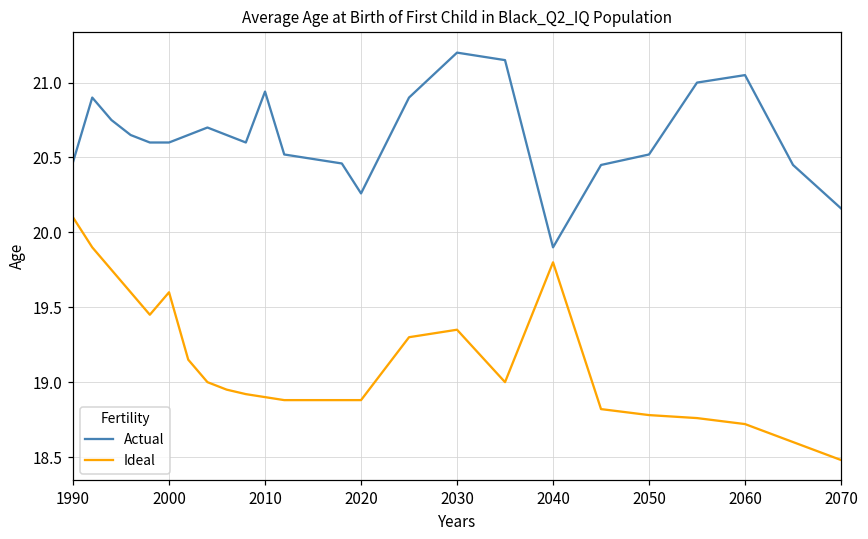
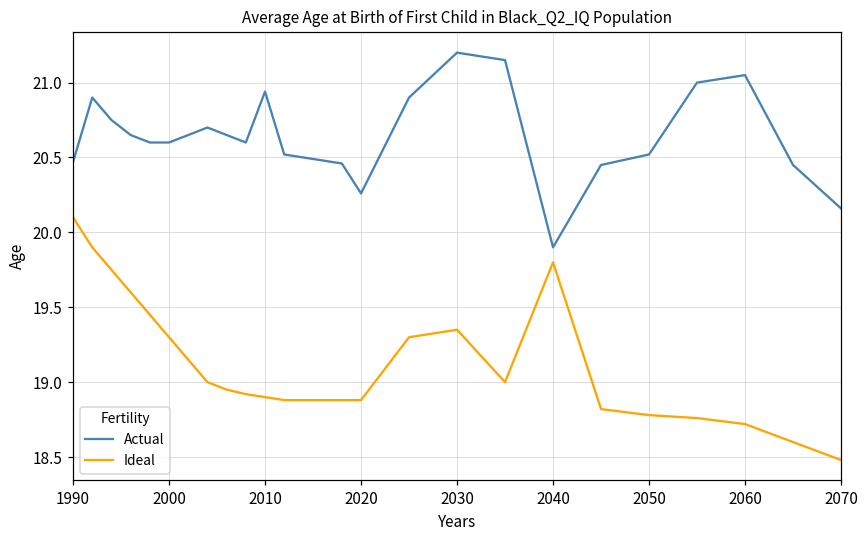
Ideal, 2000: 19.6 -> 19.3
